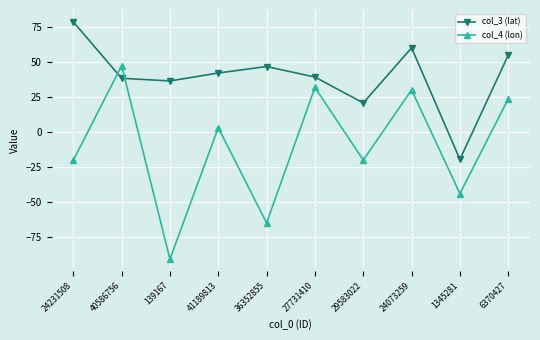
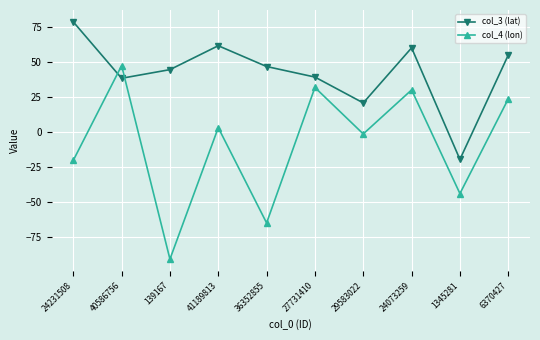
col_3 (lat), 139167: 36 -> 44
col_3 (lat), 41189813: 42 -> 61
col_4 (lon), 29583022: -20 -> -1
